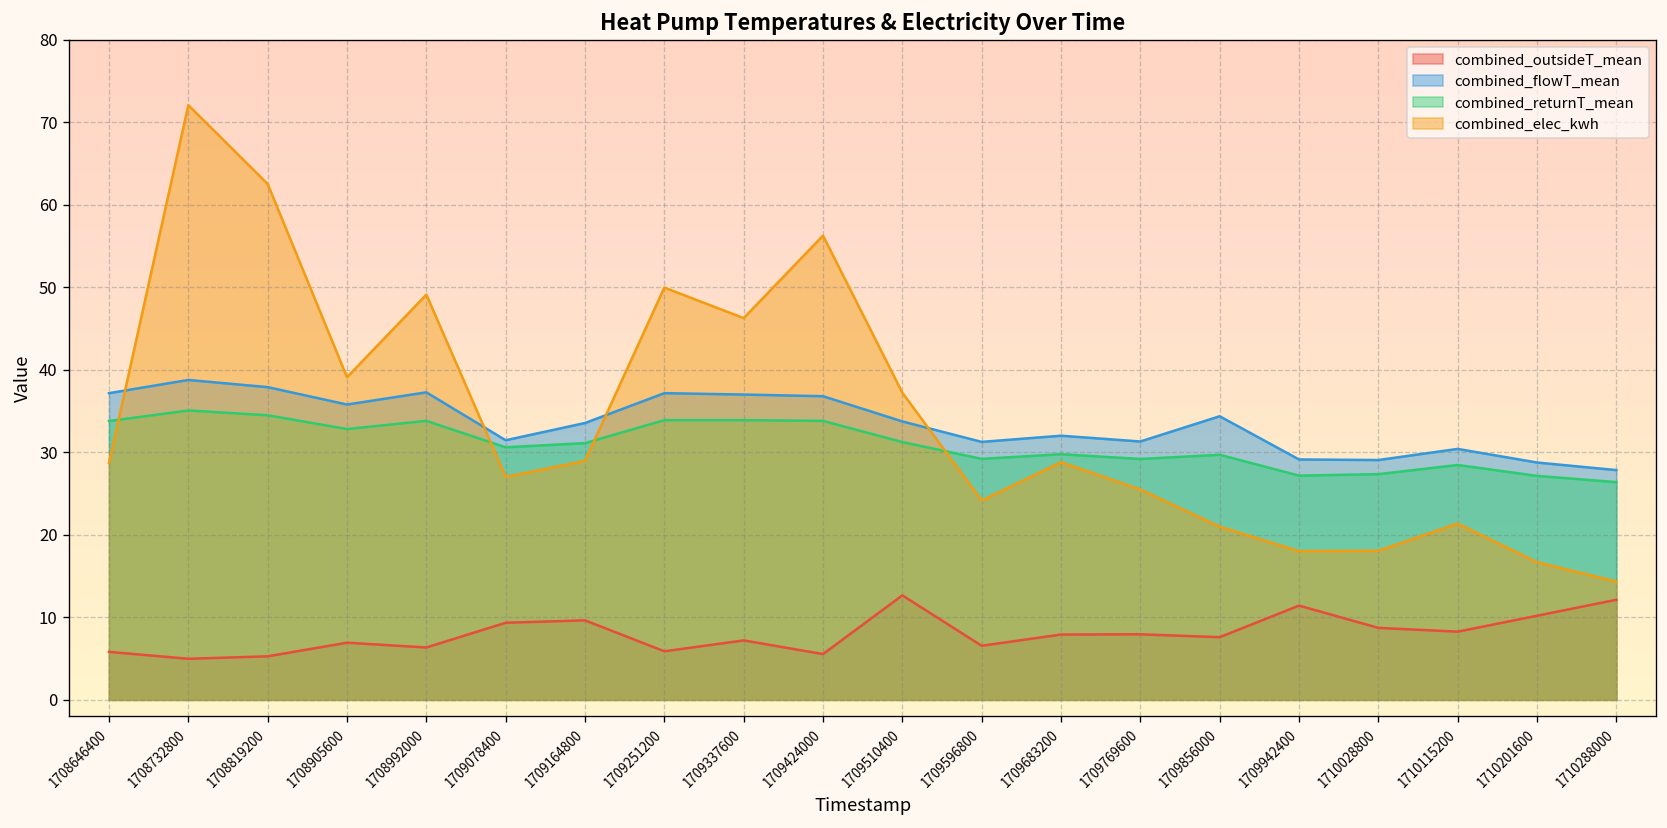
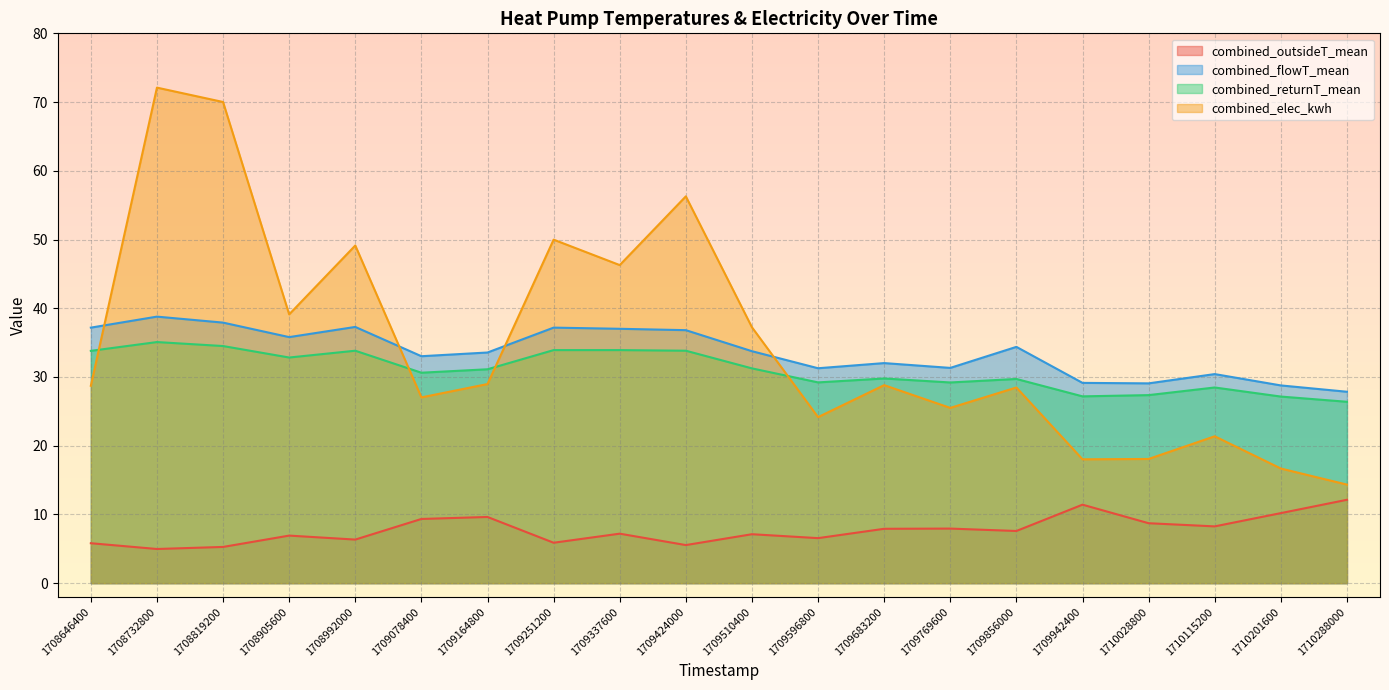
combined_elec_kwh, 1708819200: 63 -> 70
combined_flowT_mean, 1709078400: 31 -> 33
combined_outsideT_mean, 1709510400: 13 -> 7
combined_elec_kwh, 1709856000: 21 -> 28
